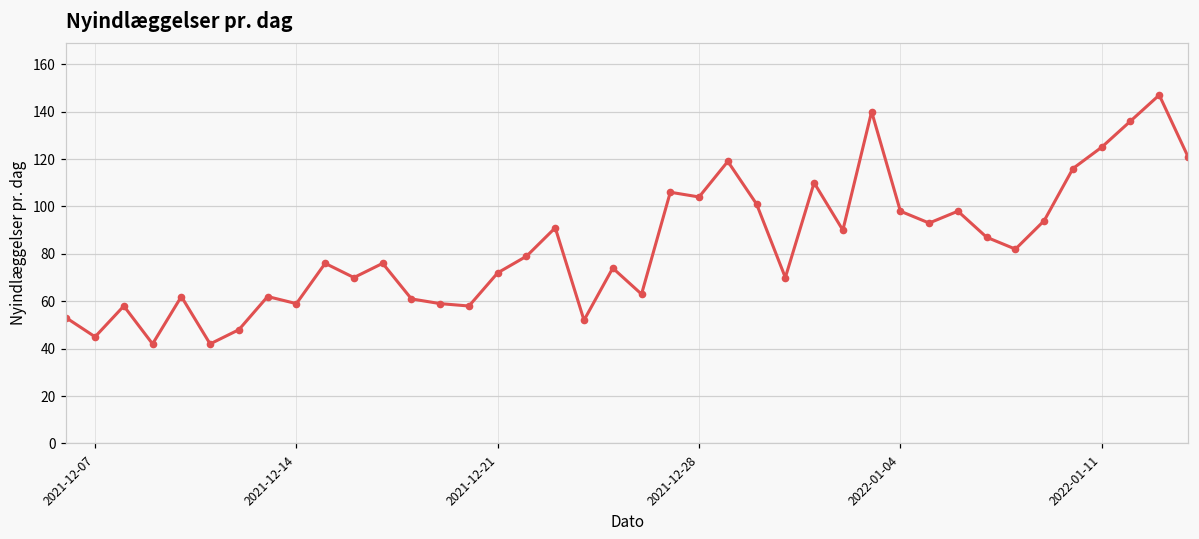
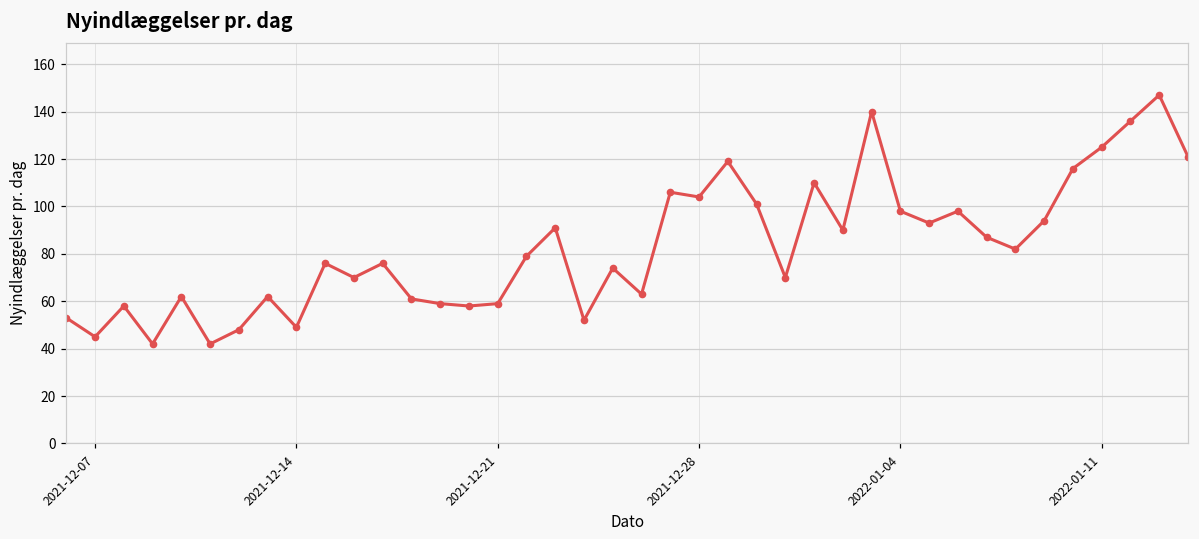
2021-12-14: 59 -> 49
2021-12-21: 72 -> 59
